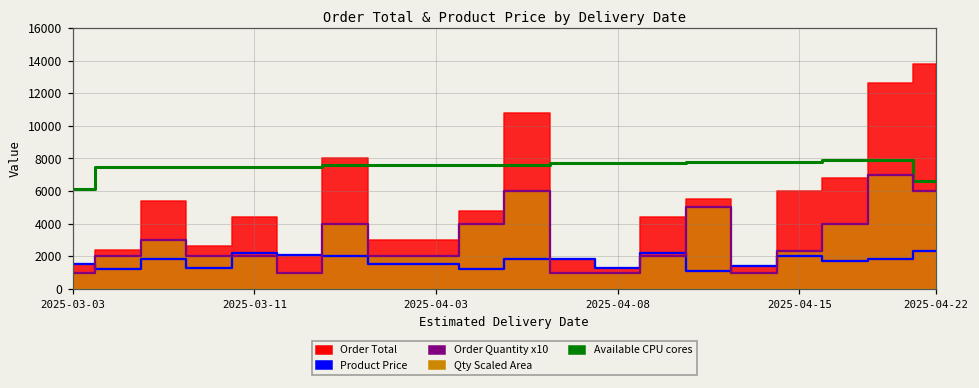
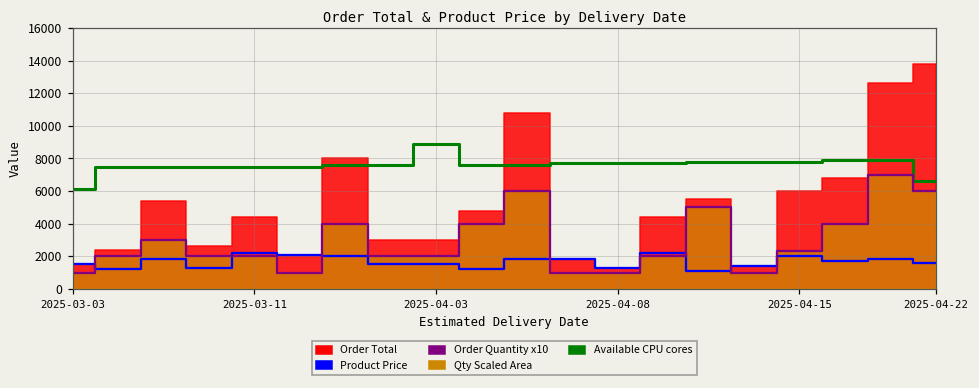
Available CPU cores, 2025-04-03: 7600 -> 8900
Product Price, 2025-04-22: 2300 -> 1600
